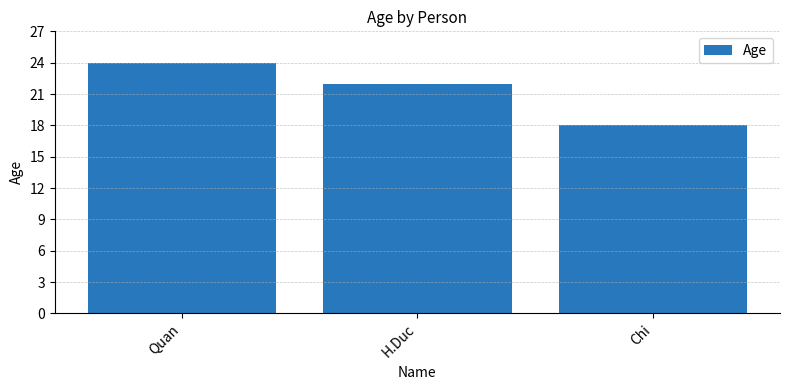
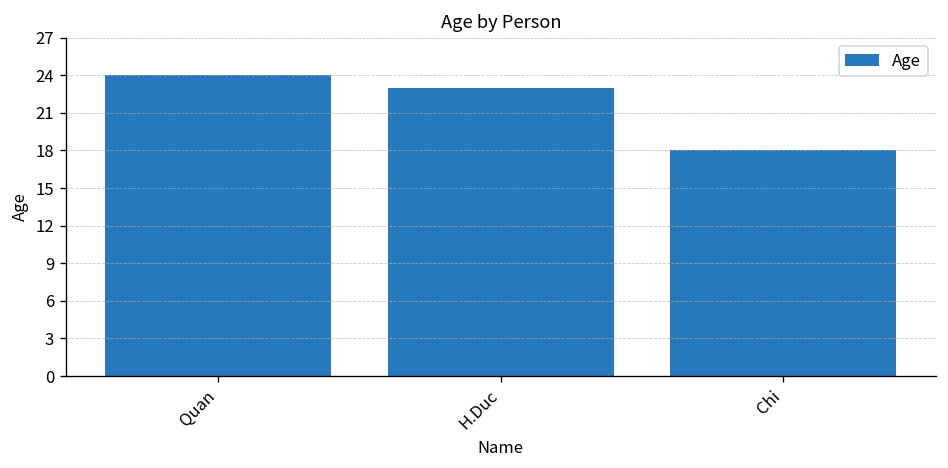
H.Duc: 22 -> 23
